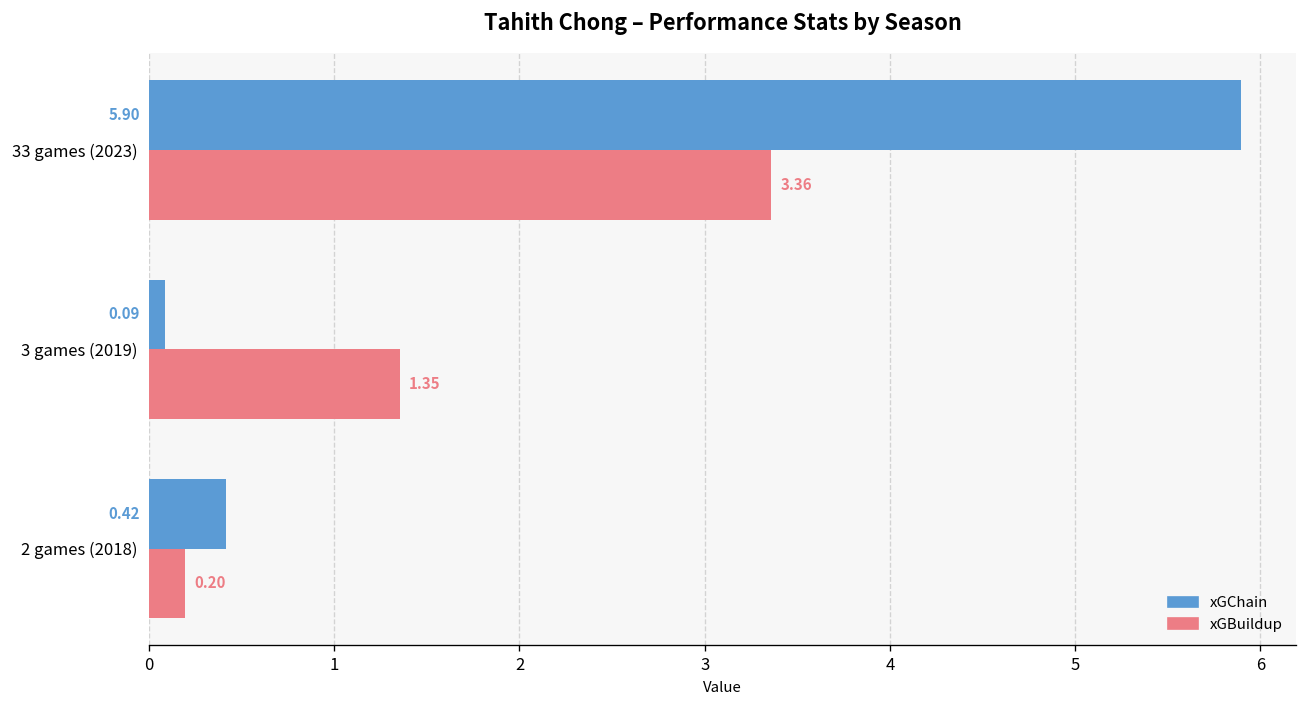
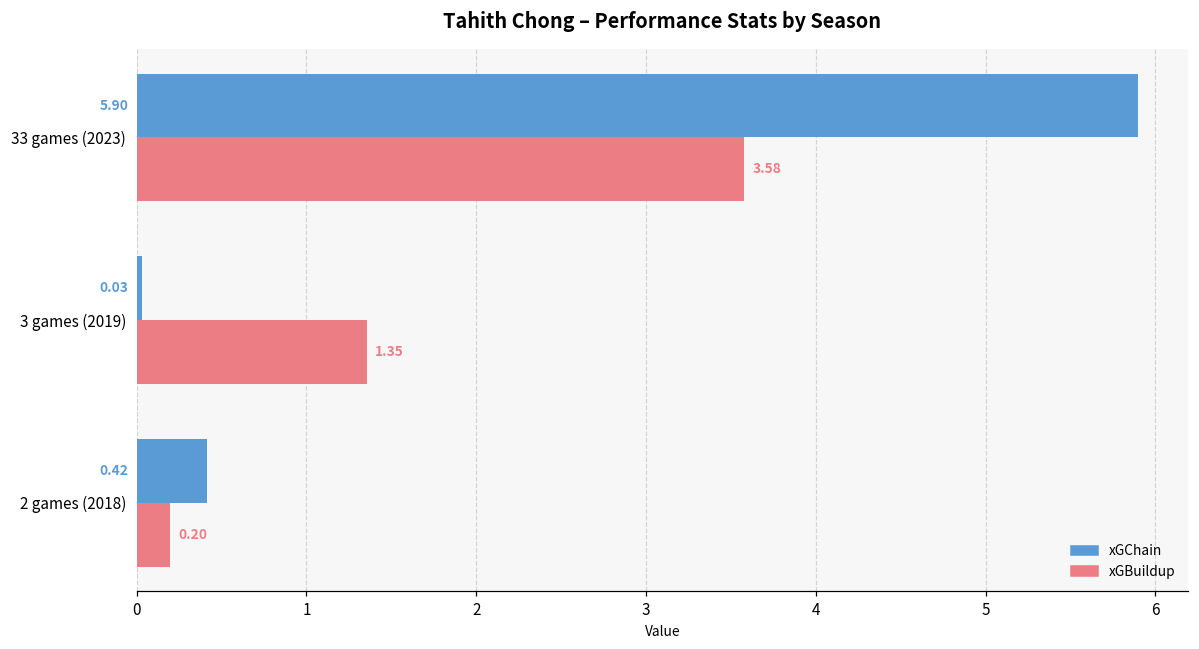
xGBuildup, 33 games (2023): 3.36 -> 3.58
xGChain, 3 games (2019): 0.09 -> 0.03
